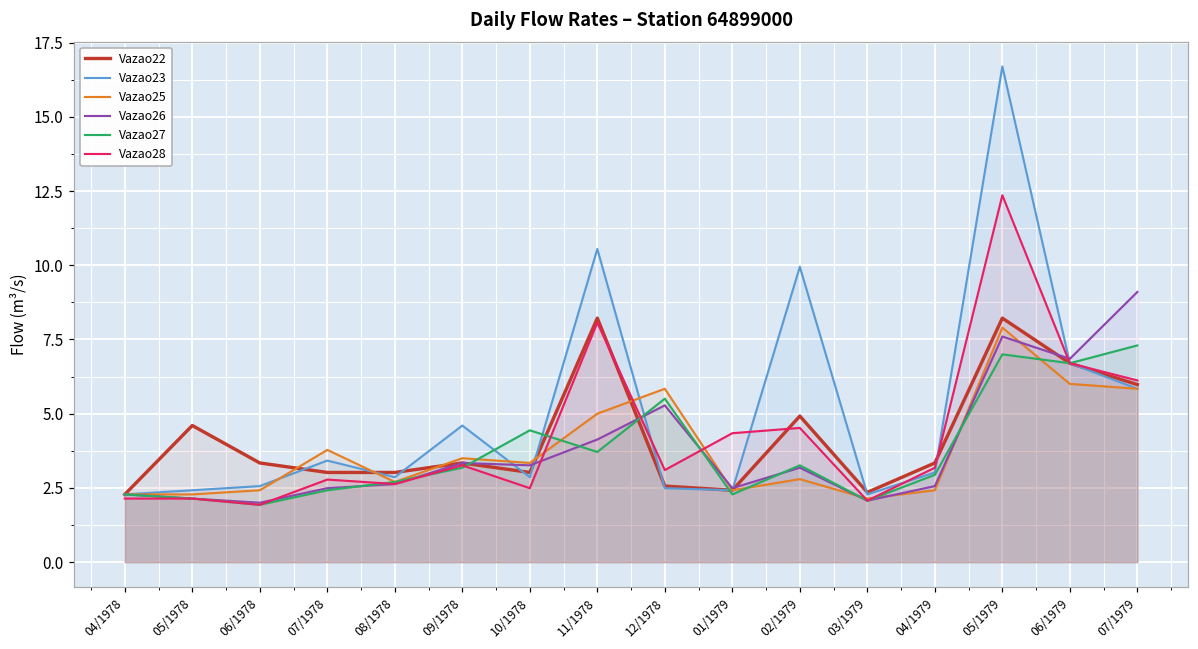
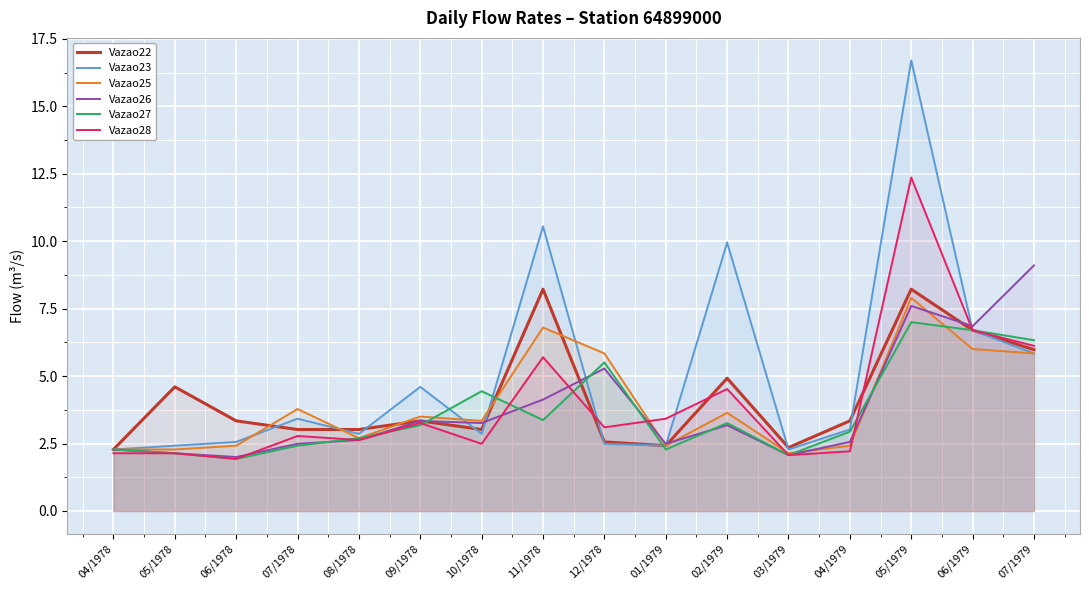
Vazao25, 11/1978: 5.0 -> 6.8
Vazao27, 11/1978: 3.7 -> 3.4
Vazao28, 11/1978: 8.1 -> 5.7
Vazao28, 01/1979: 4.3 -> 3.4
Vazao25, 02/1979: 2.8 -> 3.6
Vazao28, 04/1979: 3.2 -> 2.2
Vazao27, 07/1979: 7.3 -> 6.3
